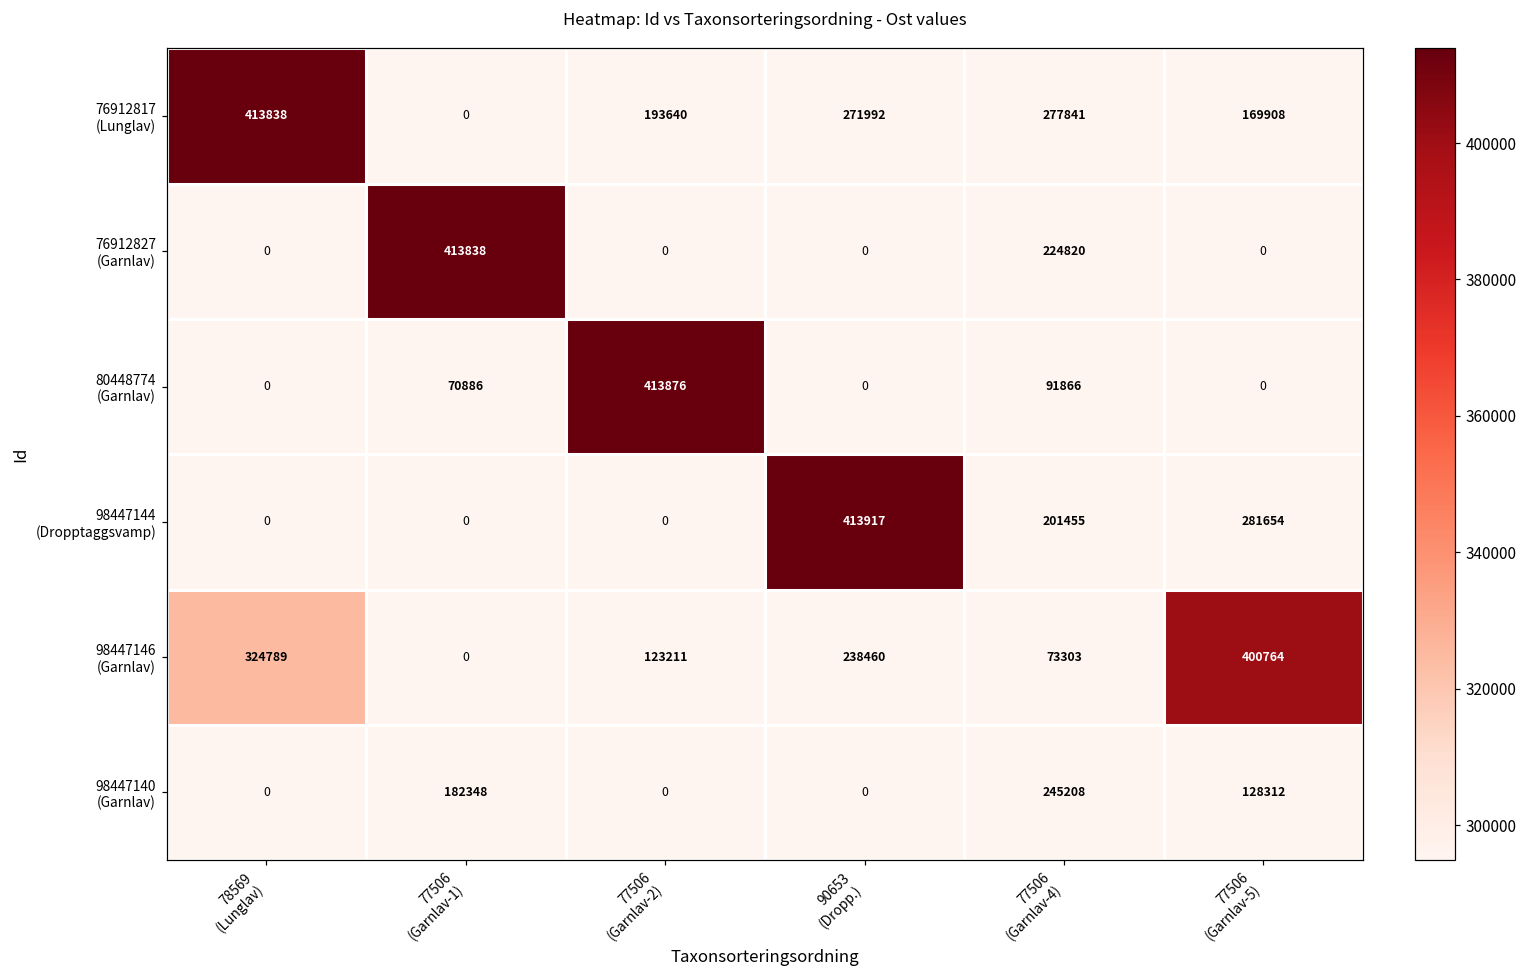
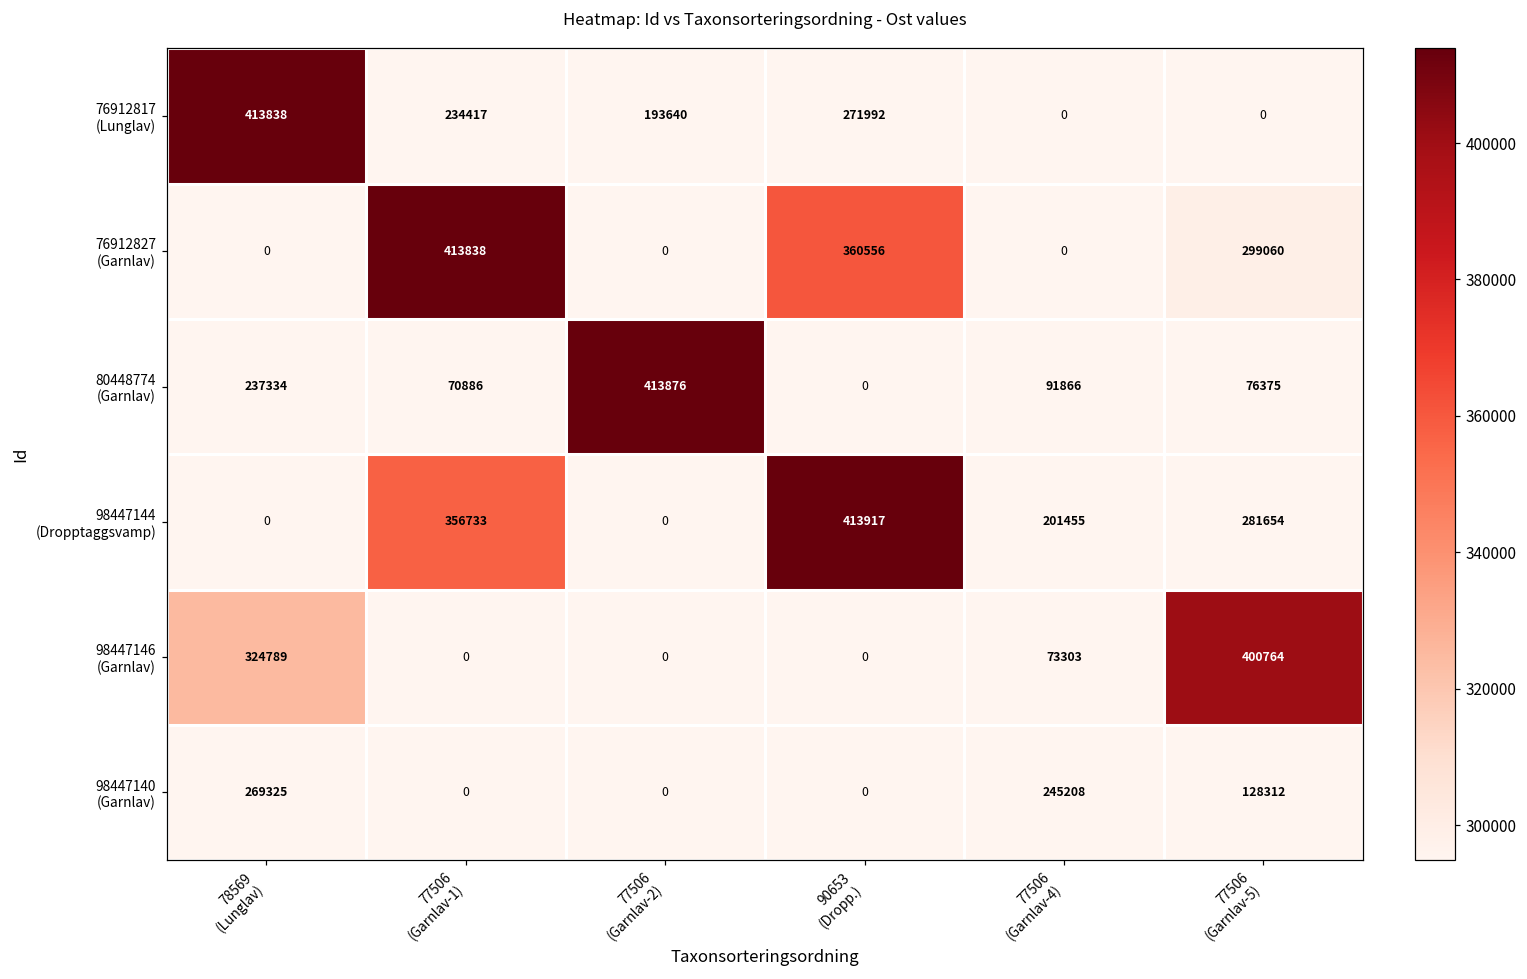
76912817 (Lunglav), 77506 (Garnlav-1): 0 -> 234417
76912817 (Lunglav), 77506 (Garnlav-4): 277841 -> 0
76912817 (Lunglav), 77506 (Garnlav-5): 169908 -> 0
76912827 (Garnlav), 90653 (Dropp.): 0 -> 360556
76912827 (Garnlav), 77506 (Garnlav-4): 224820 -> 0
76912827 (Garnlav), 77506 (Garnlav-5): 0 -> 299060
80448774 (Garnlav), 78569 (Lunglav): 0 -> 237334
80448774 (Garnlav), 77506 (Garnlav-5): 0 -> 76375
98447144 (Dropptaggsvamp), 77506 (Garnlav-1): 0 -> 356733
98447146 (Garnlav), 77506 (Garnlav-2): 123211 -> 0
98447146 (Garnlav), 90653 (Dropp.): 238460 -> 0
98447140 (Garnlav), 78569 (Lunglav): 0 -> 269325
98447140 (Garnlav), 77506 (Garnlav-1): 182348 -> 0
